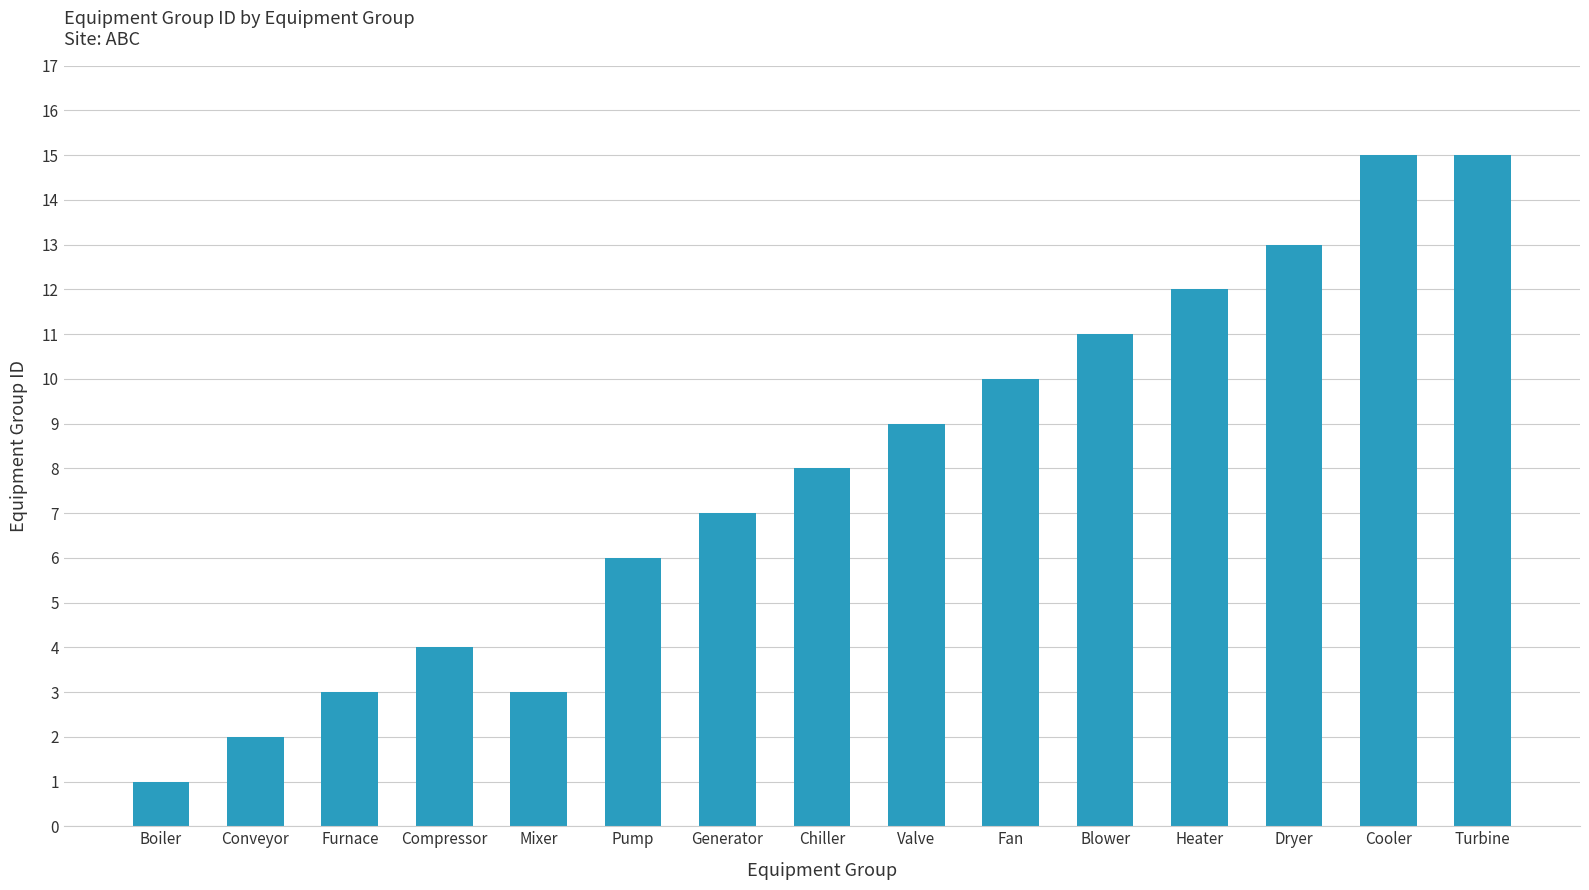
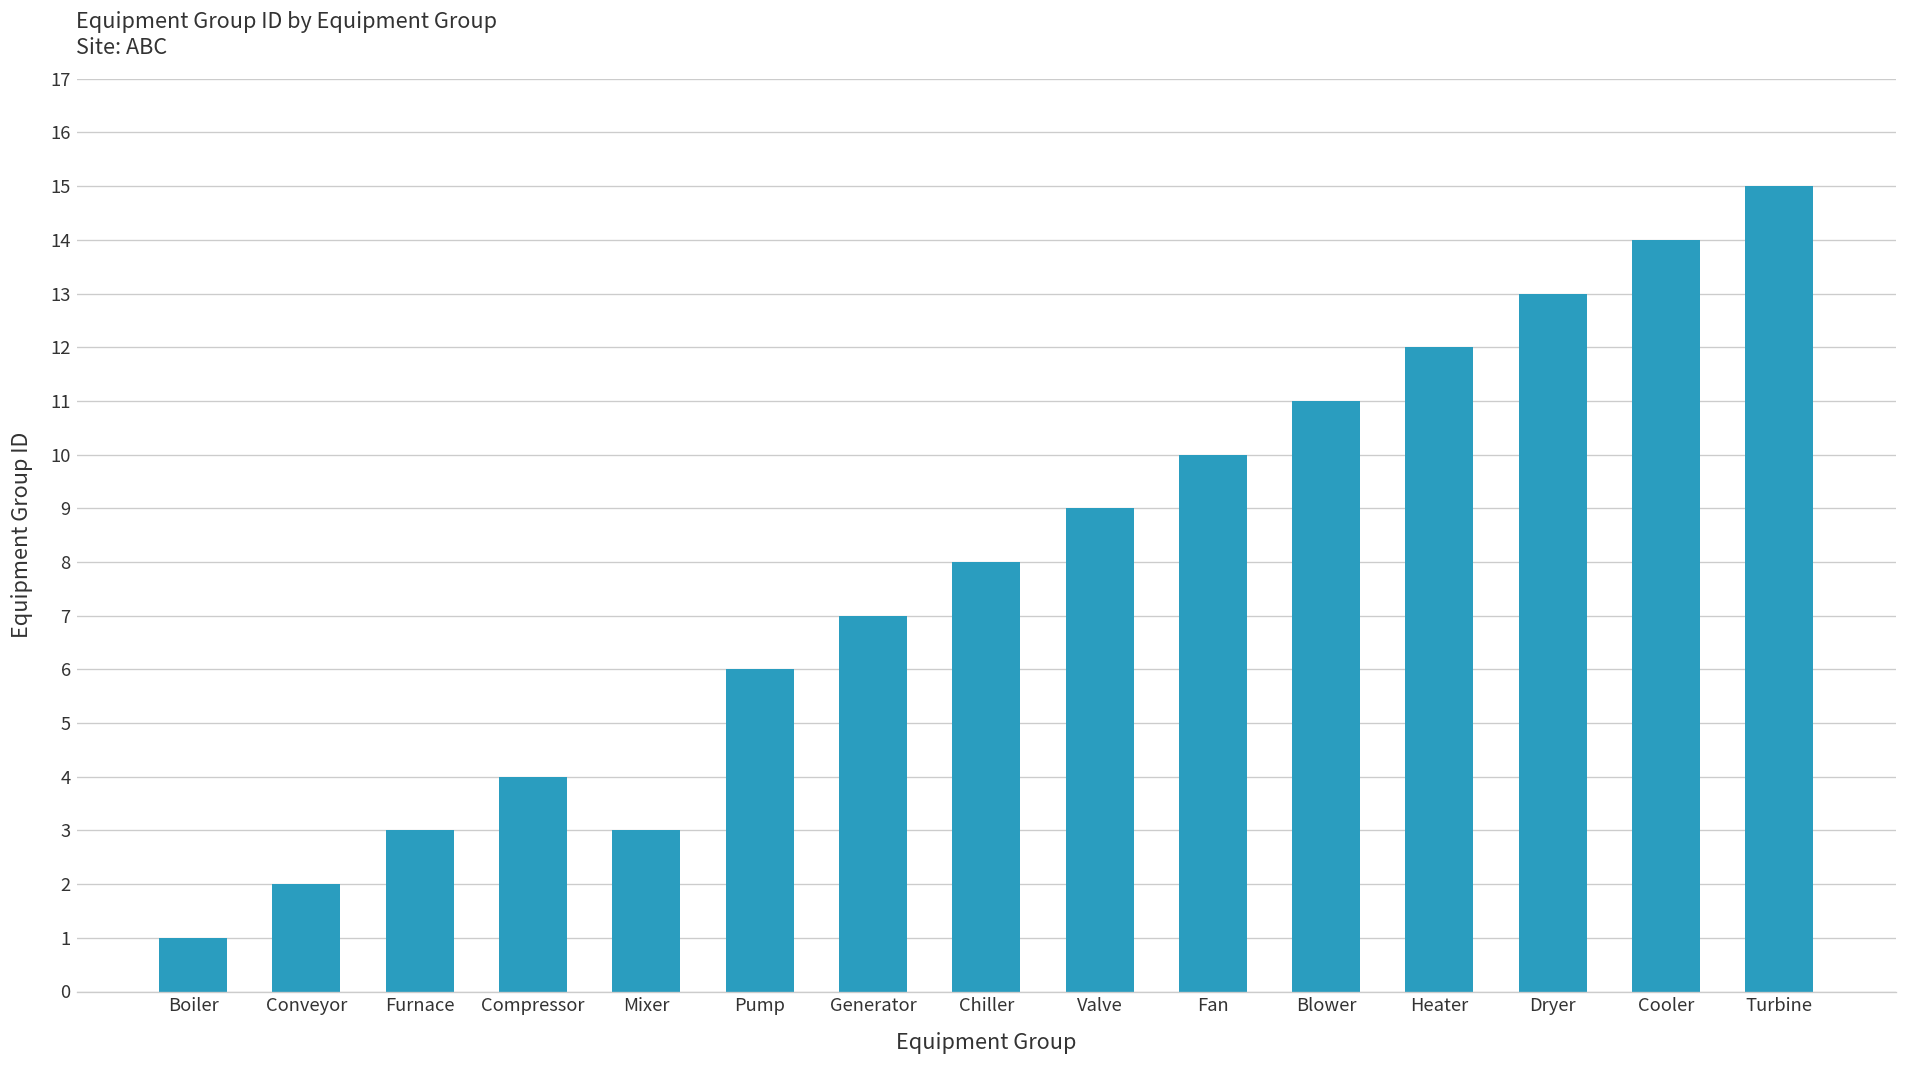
Cooler: 15 -> 14
